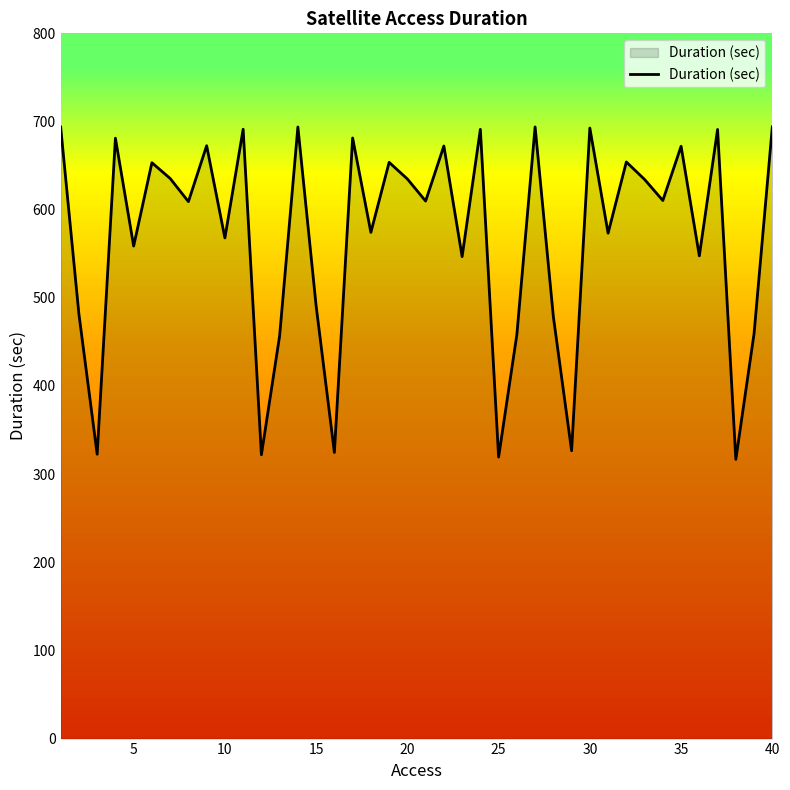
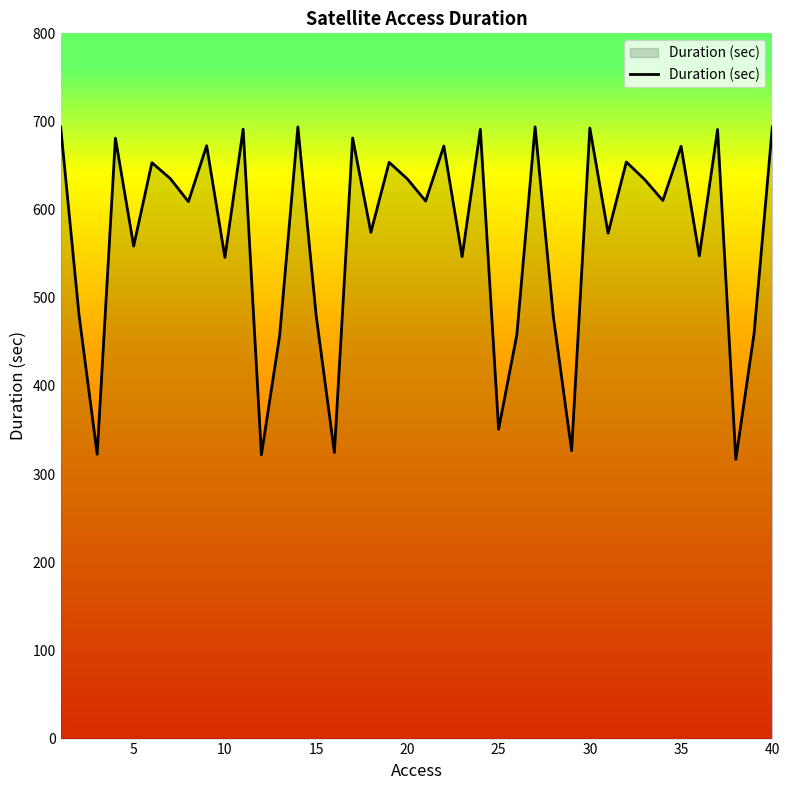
10: 570 -> 550
15: 490 -> 480
25: 320 -> 350
